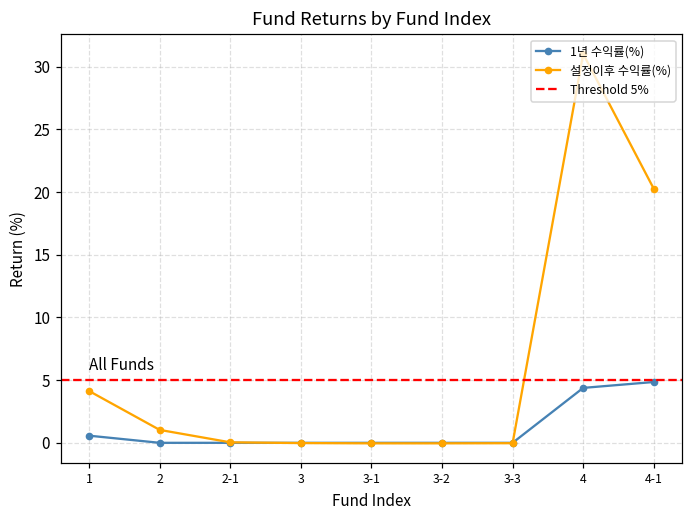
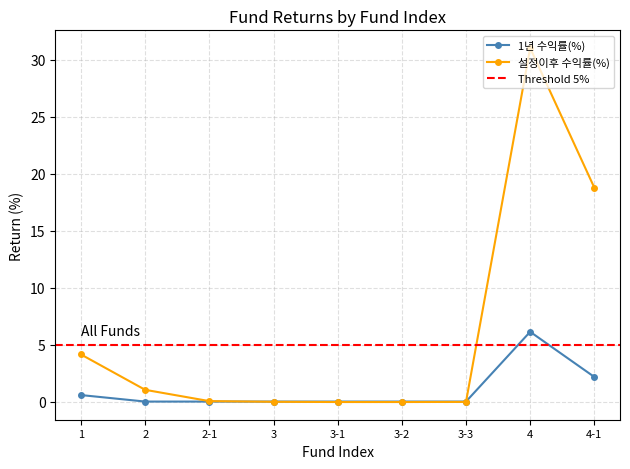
1년 수익률(%), 4: 4.4 -> 6.1
1년 수익률(%), 4-1: 4.9 -> 2.2
설정이후 수익률(%), 4-1: 20.3 -> 18.8
